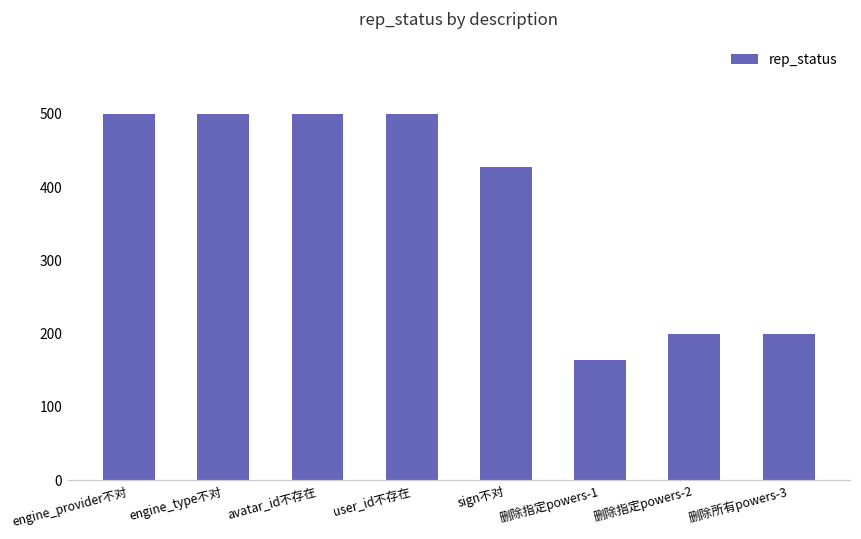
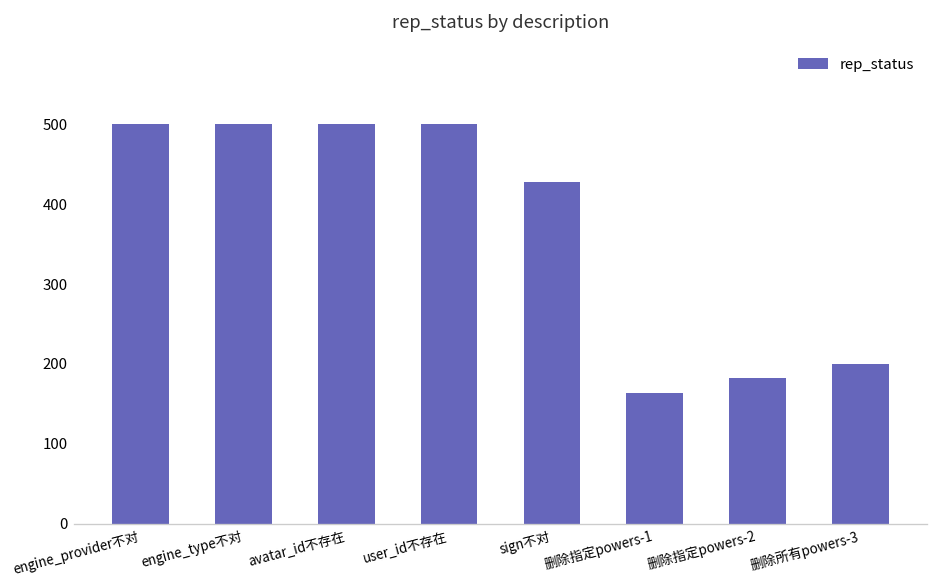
删除指定powers-2: 200 -> 180
